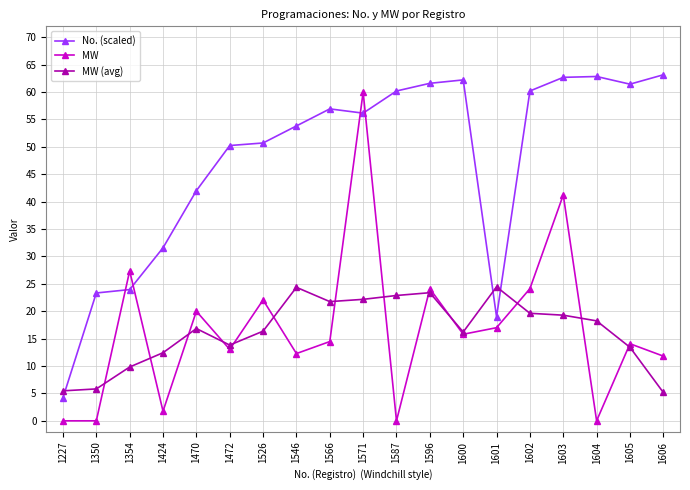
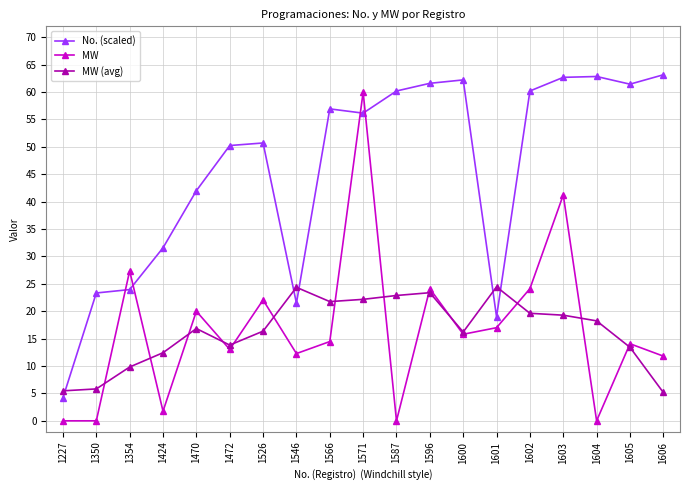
No. (scaled), 1546: 54 -> 21
